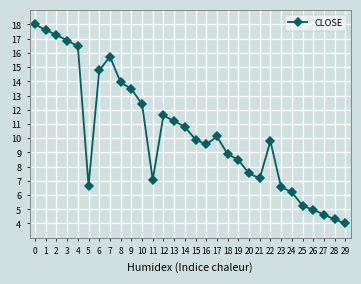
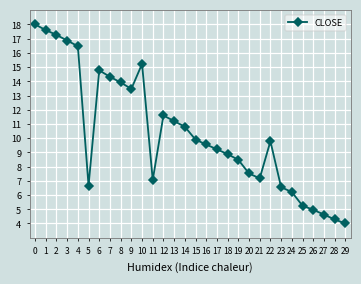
7: 15.7 -> 14.3
10: 12.4 -> 15.2
17: 10.1 -> 9.2
